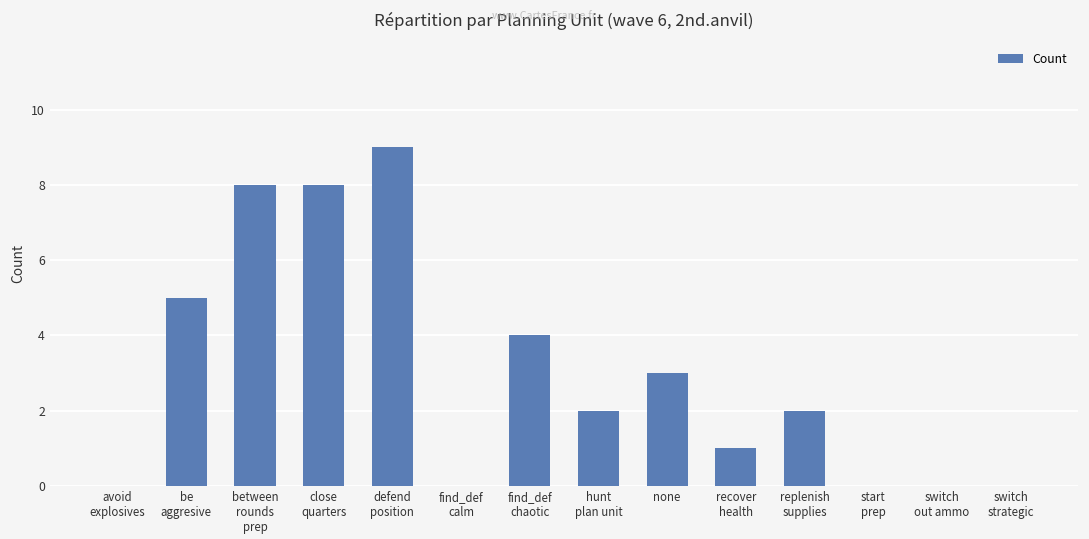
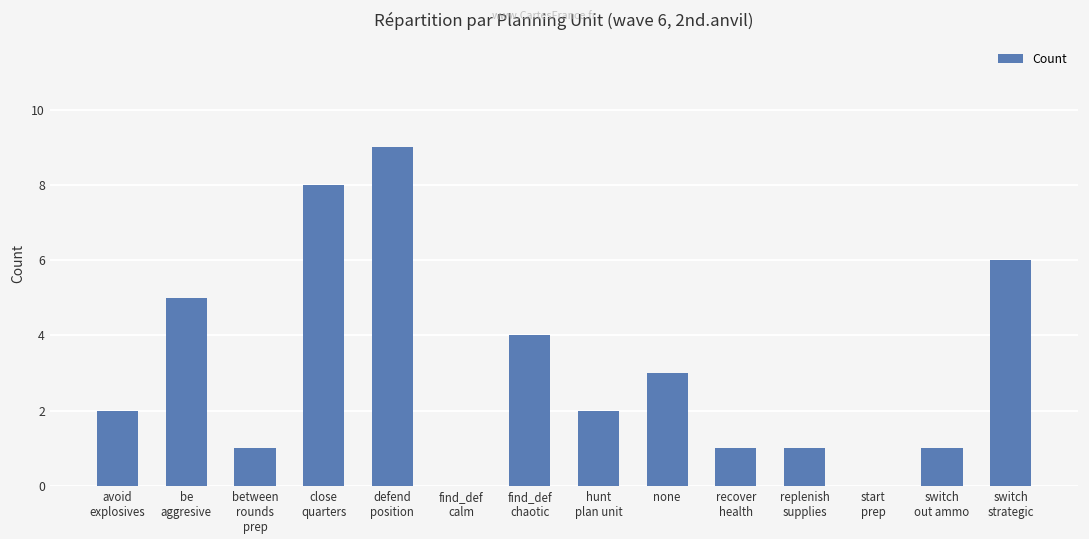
avoid explosives: 0 -> 2
between rounds prep: 8 -> 1
replenish supplies: 2 -> 1
switch out ammo: 0 -> 1
switch strategic: 0 -> 6
